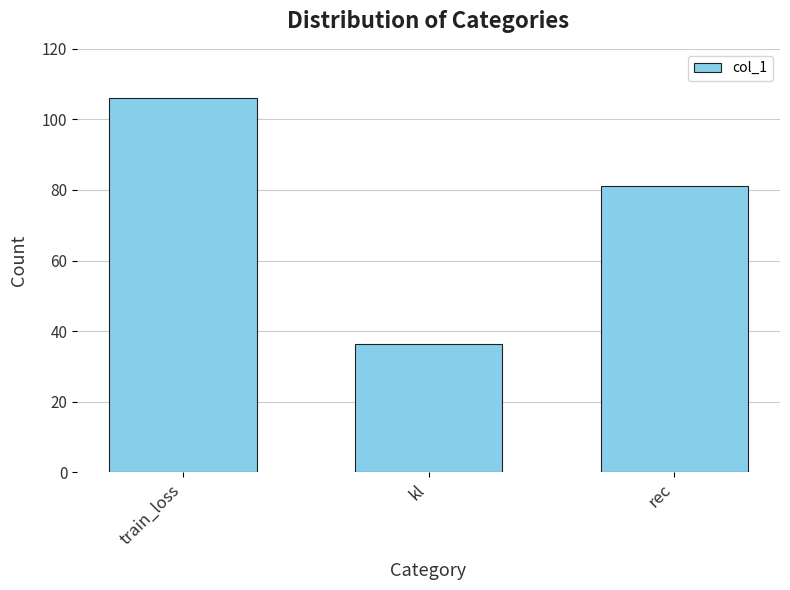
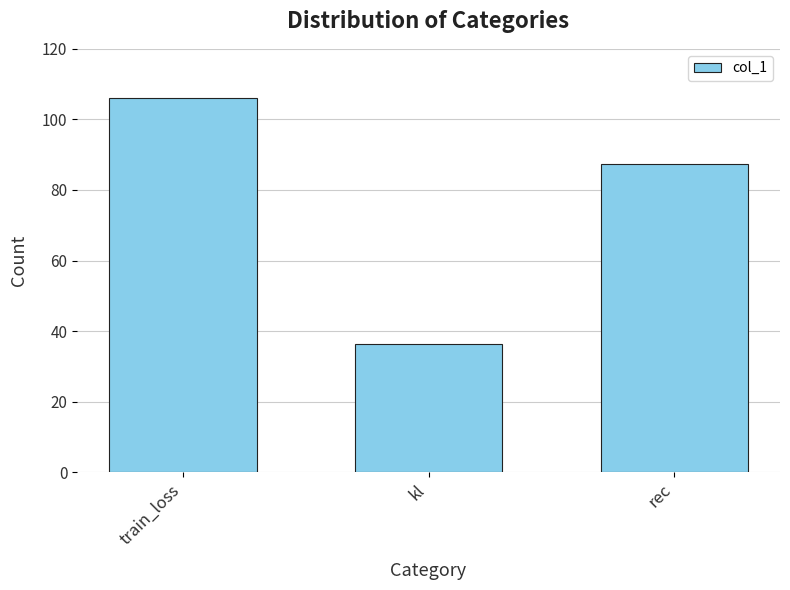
rec: 81 -> 87
